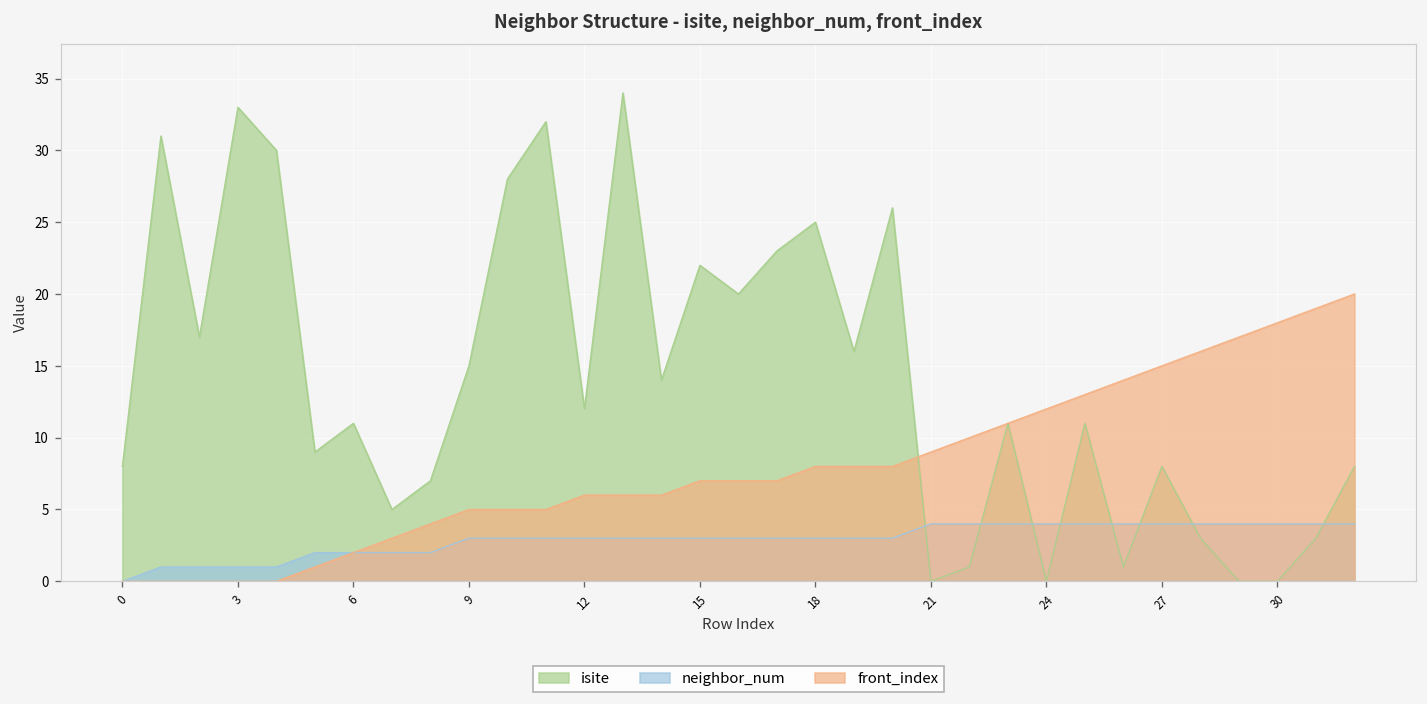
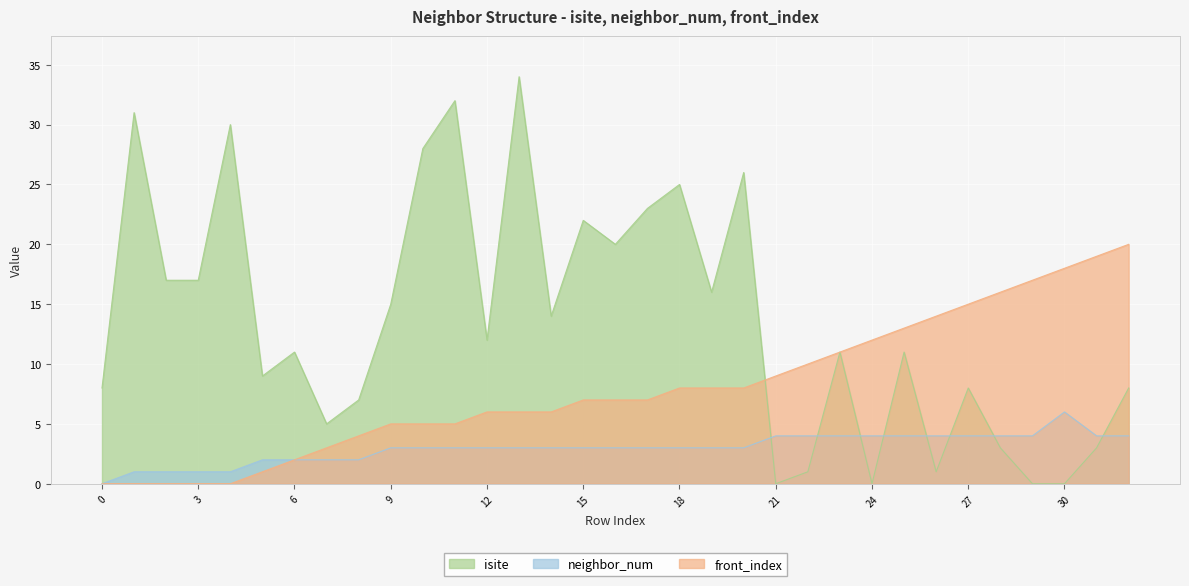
isite, 3: 33 -> 17
neighbor_num, 30: 4 -> 6
